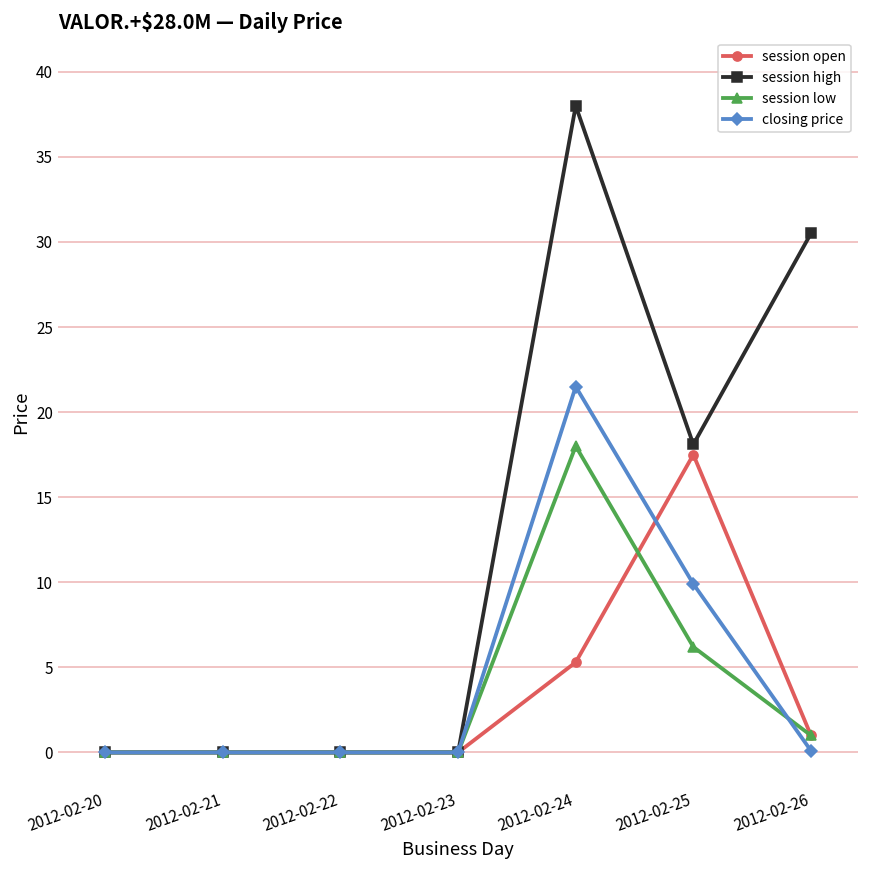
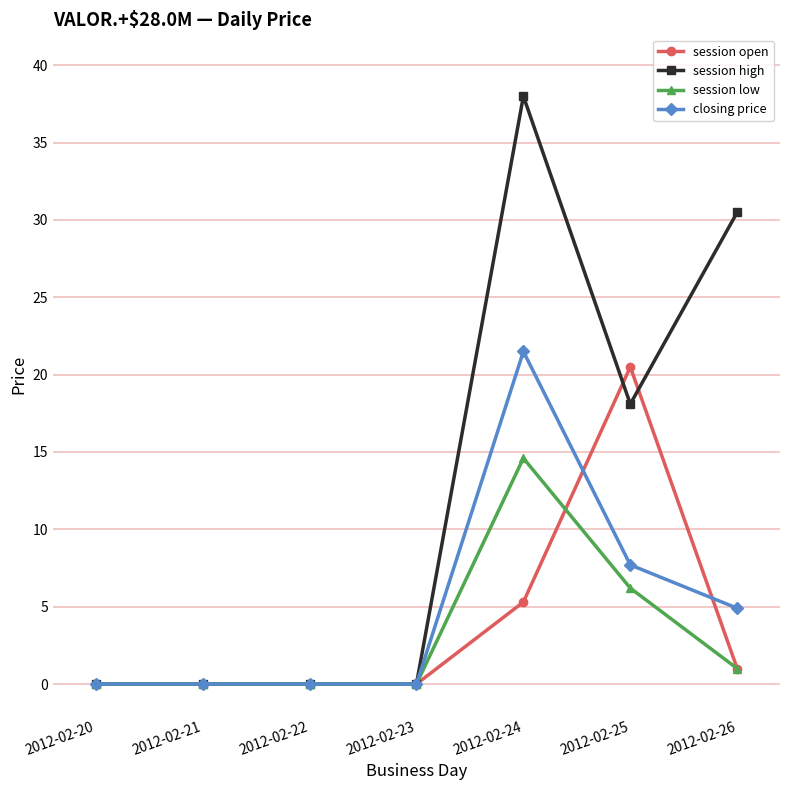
session low, 2012-02-24: 18.0 -> 14.6
session open, 2012-02-25: 17.5 -> 20.5
closing price, 2012-02-25: 9.9 -> 7.7
closing price, 2012-02-26: 0.1 -> 4.9
